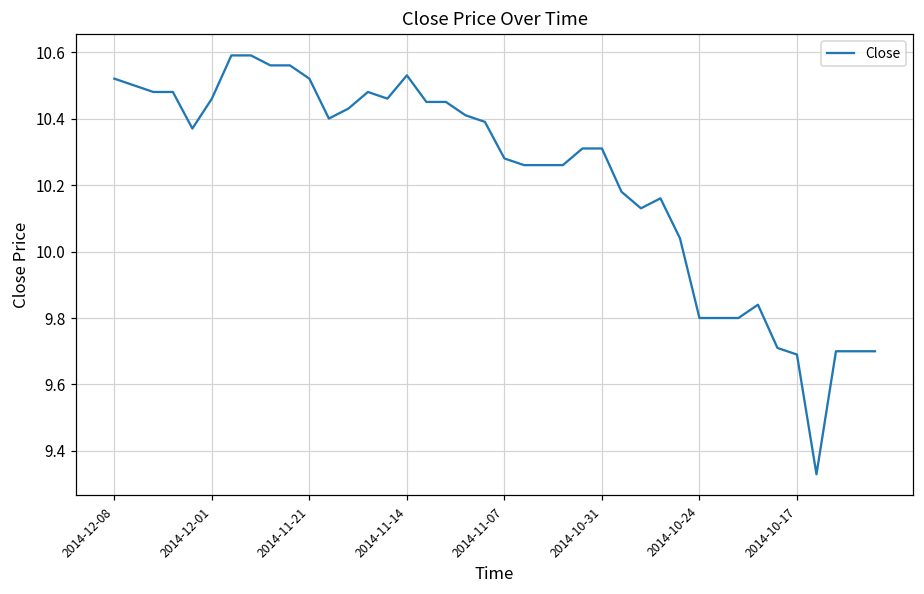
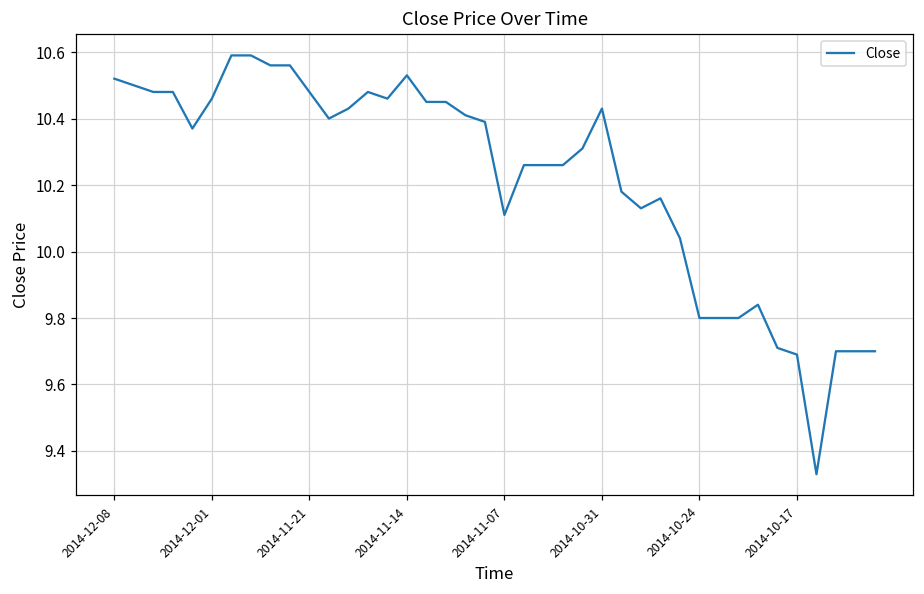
2014-11-21: 10.52 -> 10.48
2014-11-07: 10.28 -> 10.11
2014-10-31: 10.31 -> 10.43
